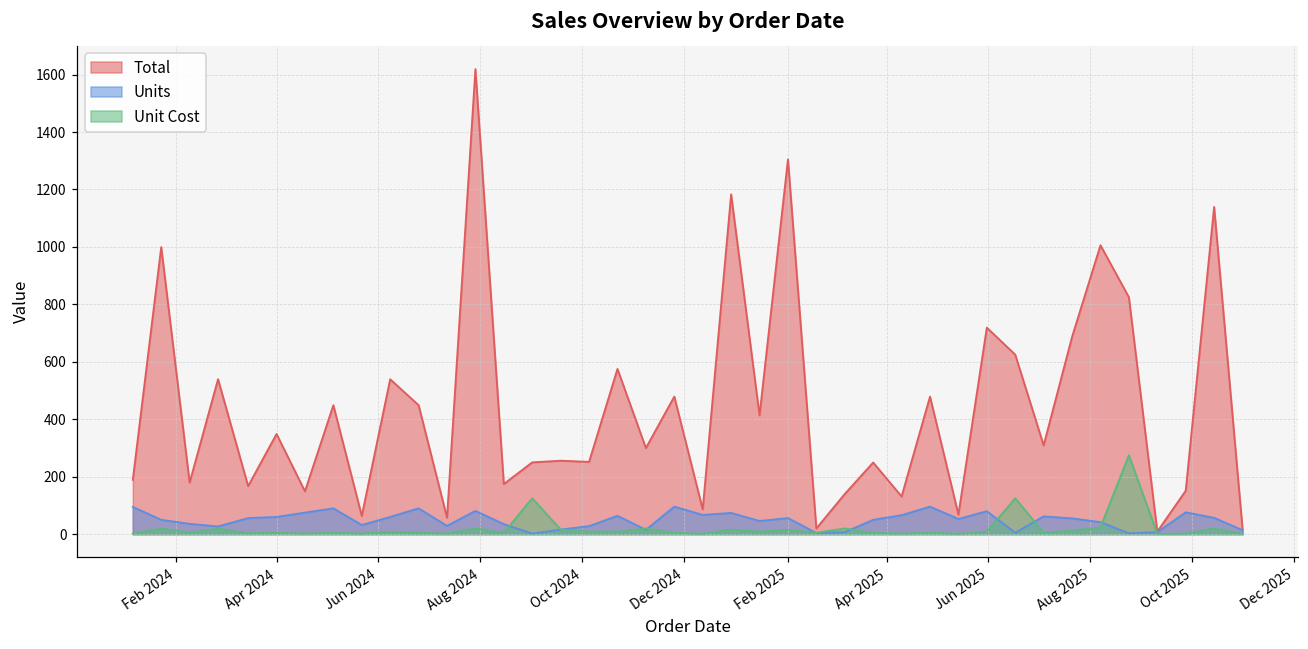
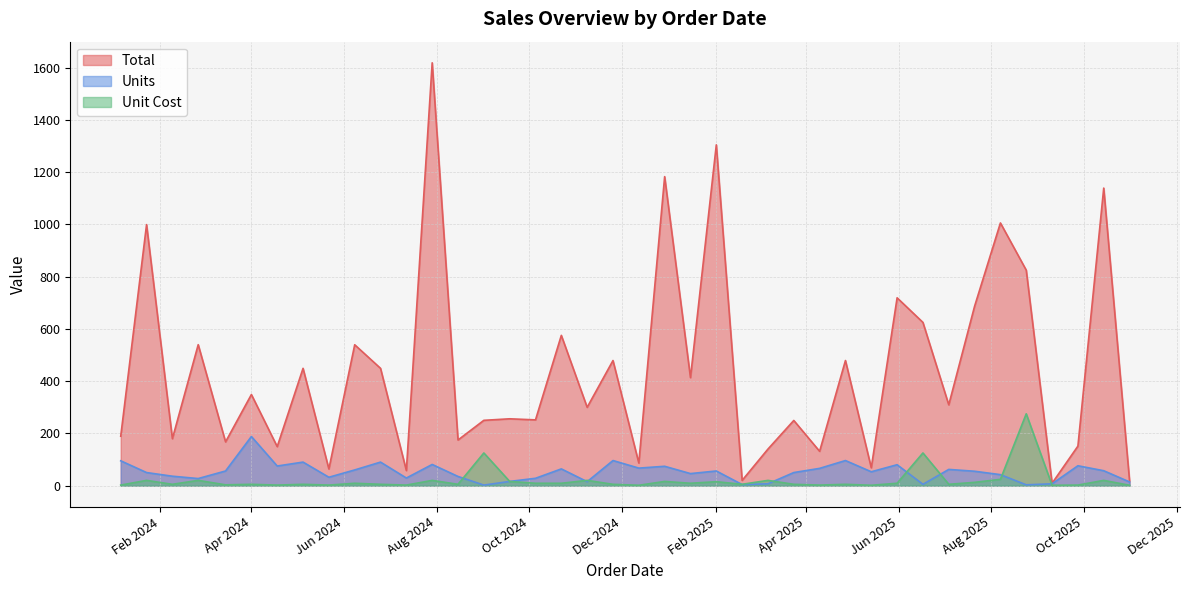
Units, Apr 2024: 60 -> 190
